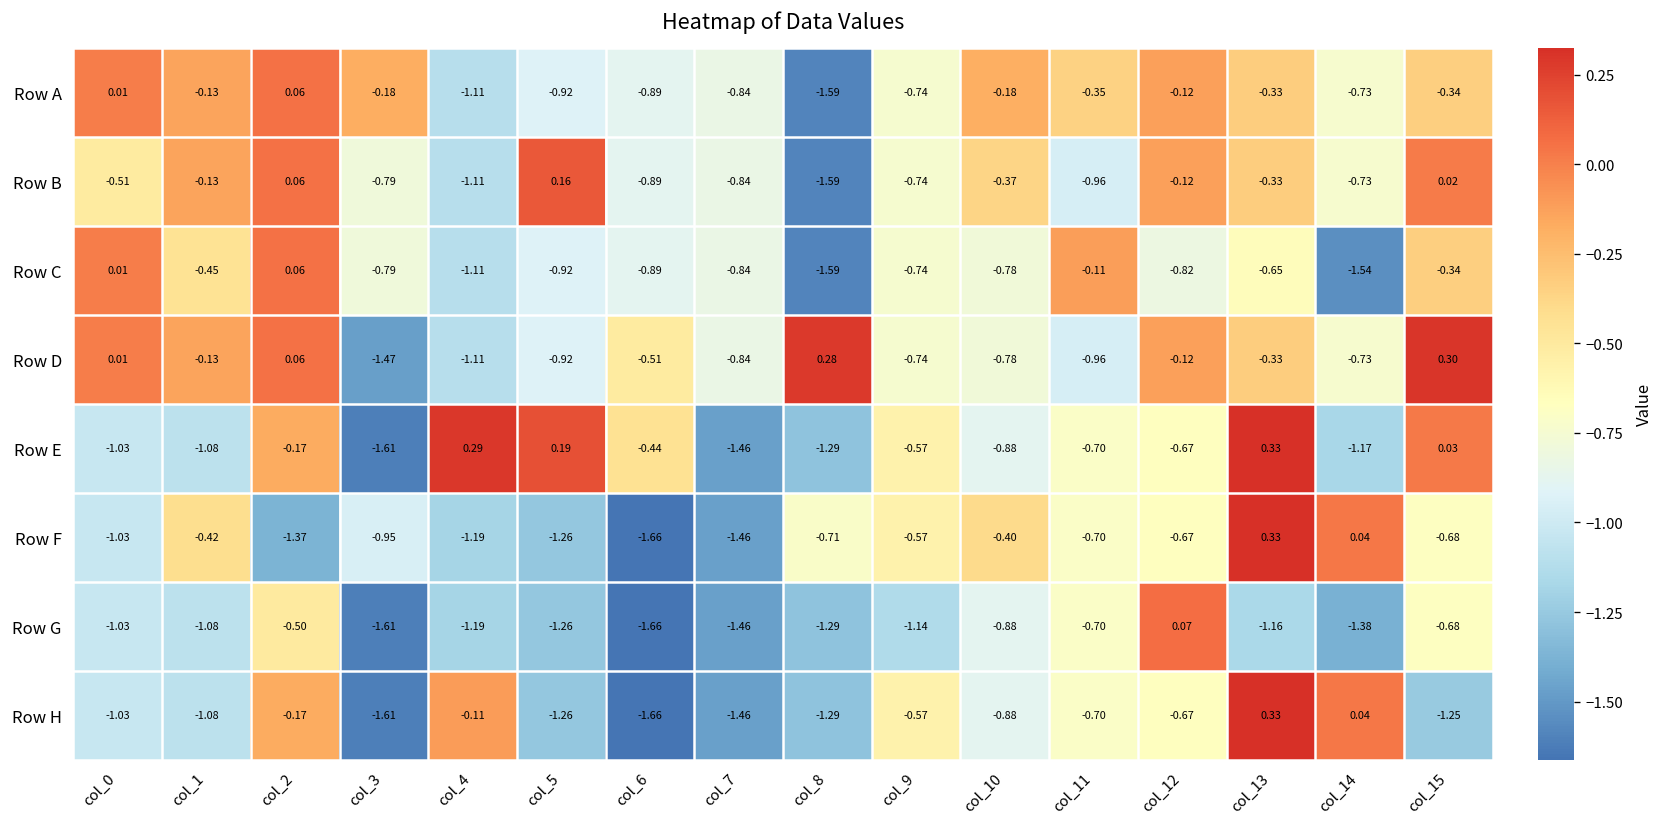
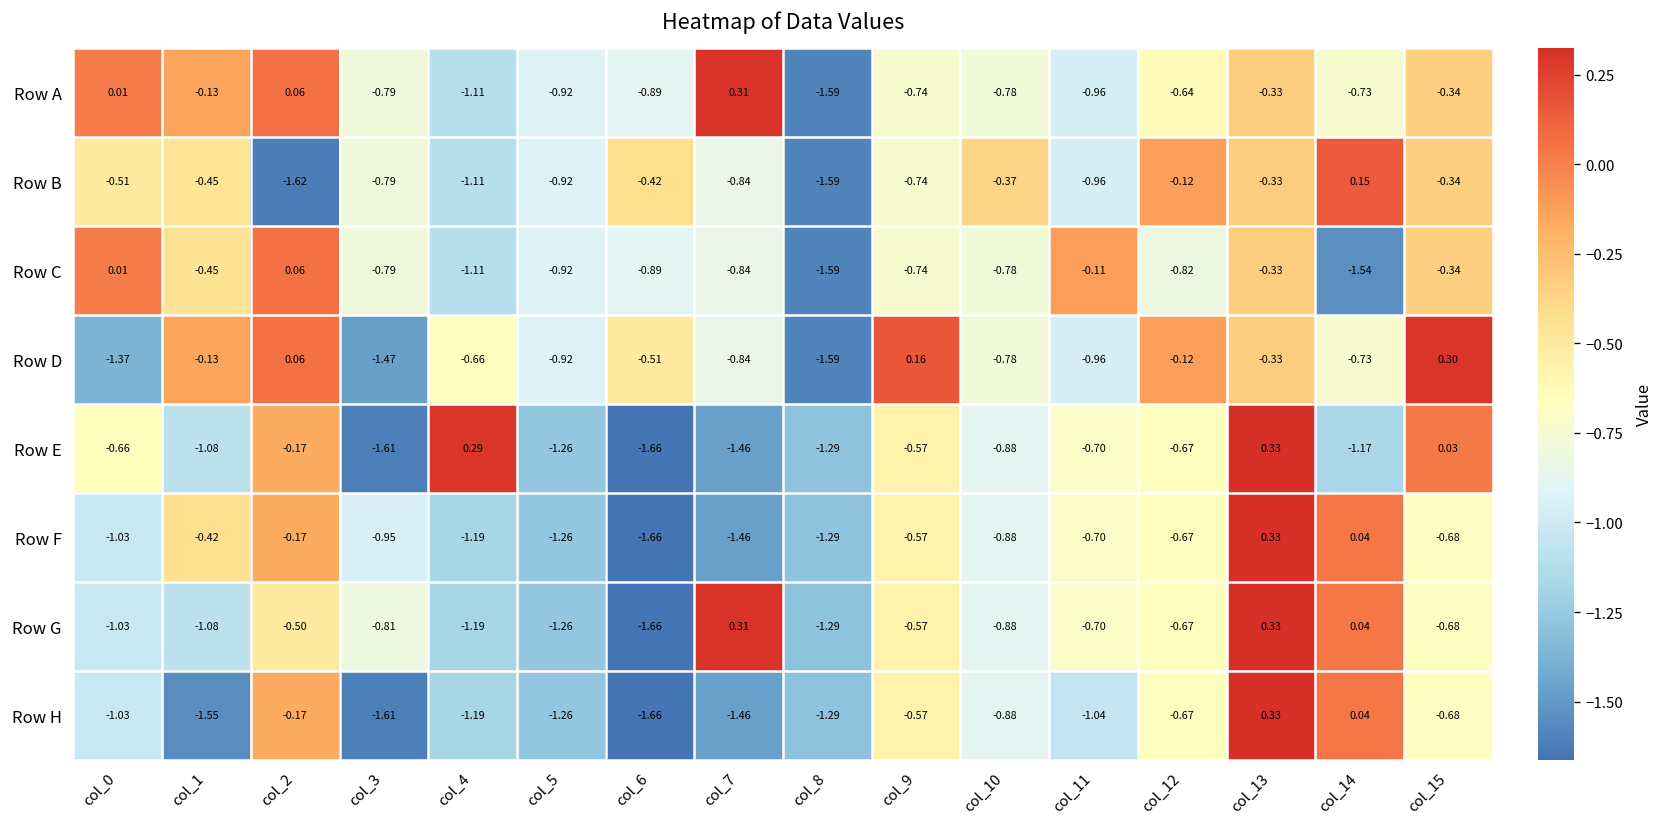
Row A, col_3: -0.18 -> -0.79
Row A, col_7: -0.84 -> 0.31
Row A, col_10: -0.18 -> -0.78
Row A, col_11: -0.35 -> -0.96
Row A, col_12: -0.12 -> -0.64
Row B, col_1: -0.13 -> -0.45
Row B, col_2: 0.06 -> -1.62
Row B, col_5: 0.16 -> -0.92
Row B, col_6: -0.89 -> -0.42
Row B, col_14: -0.73 -> 0.15
Row B, col_15: 0.02 -> -0.34
Row C, col_13: -0.65 -> -0.33
Row D, col_0: 0.01 -> -1.37
Row D, col_4: -1.11 -> -0.66
Row D, col_8: 0.28 -> -1.59
Row D, col_9: -0.74 -> 0.16
Row E, col_0: -1.03 -> -0.66
Row E, col_5: 0.19 -> -1.26
Row E, col_6: -0.44 -> -1.66
Row F, col_2: -1.37 -> -0.17
Row F, col_8: -0.71 -> -1.29
Row F, col_10: -0.40 -> -0.88
Row G, col_3: -1.61 -> -0.81
Row G, col_7: -1.46 -> 0.31
Row G, col_9: -1.14 -> -0.57
Row G, col_12: 0.07 -> -0.67
Row G, col_13: -1.16 -> 0.33
Row G, col_14: -1.38 -> 0.04
Row H, col_1: -1.08 -> -1.55
Row H, col_4: -0.11 -> -1.19
Row H, col_11: -0.70 -> -1.04
Row H, col_15: -1.25 -> -0.68
